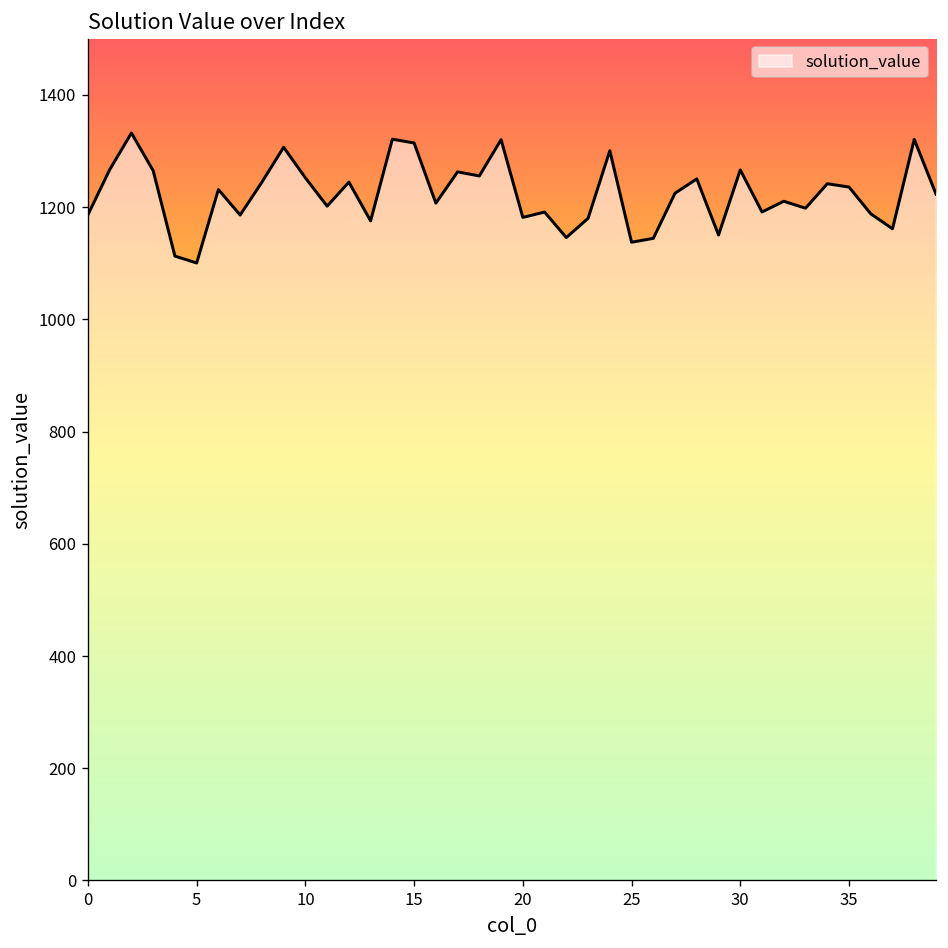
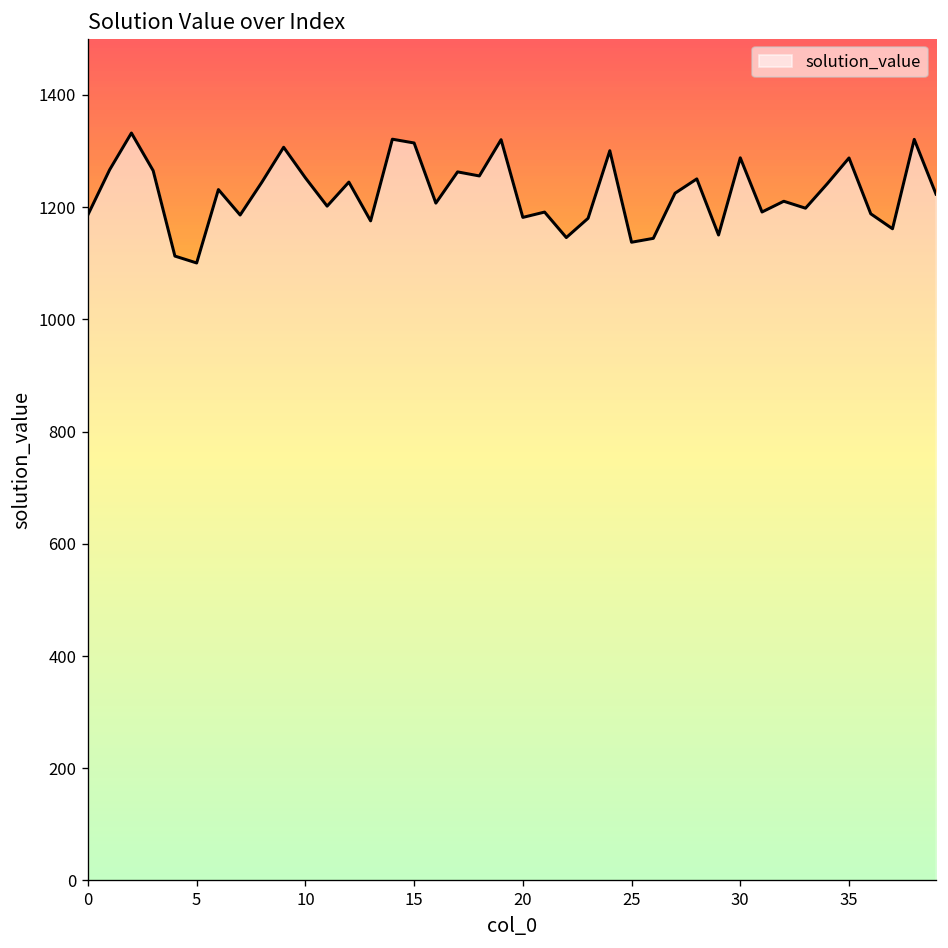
30: 1270 -> 1290
35: 1240 -> 1290
